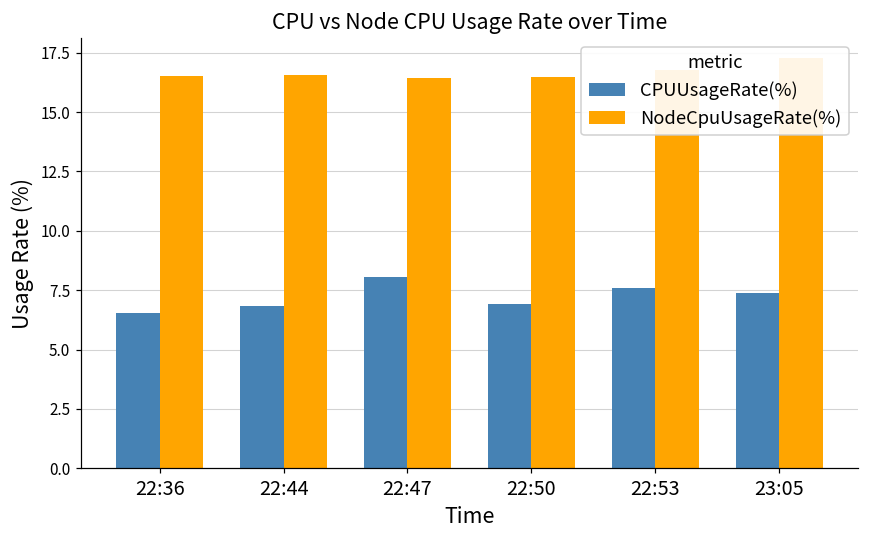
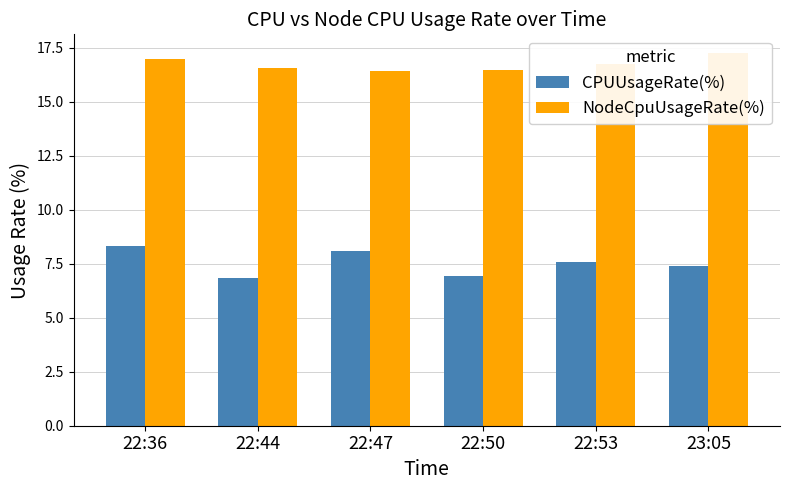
CPUUsageRate(%), 22:36: 6.5 -> 8.3
NodeCpuUsageRate(%), 22:36: 16.5 -> 17.0
